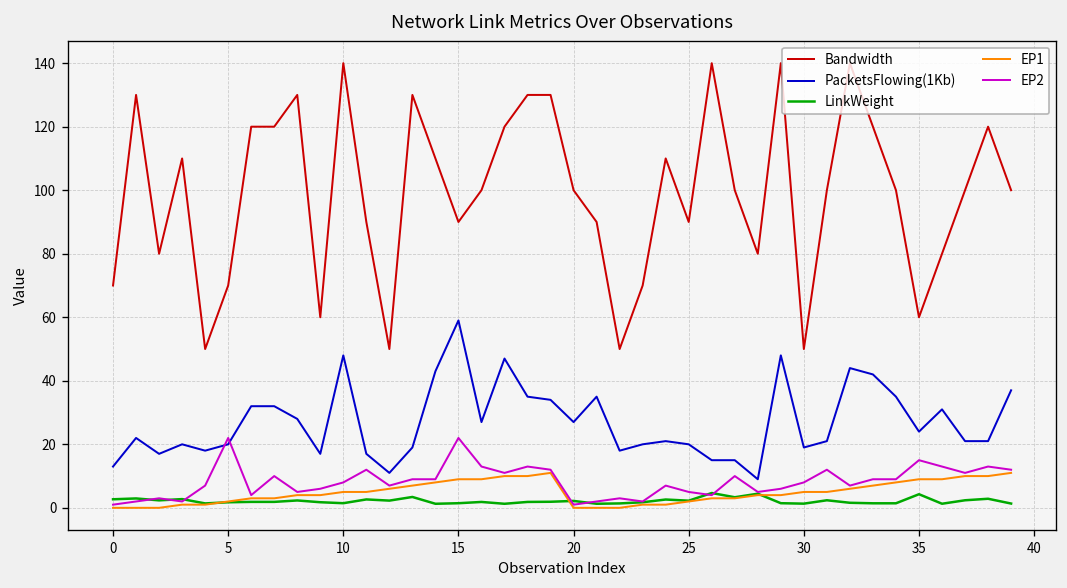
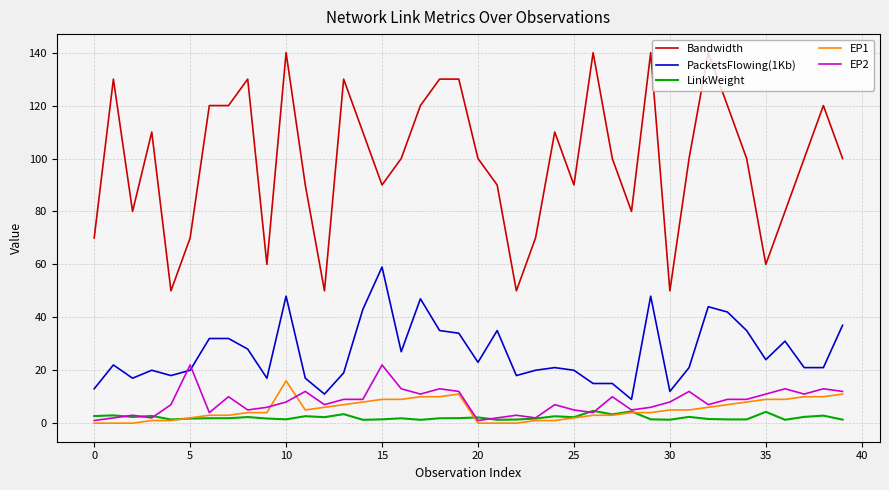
EP1, 10: 5 -> 16
PacketsFlowing(1Kb), 20: 27 -> 23
PacketsFlowing(1Kb), 30: 19 -> 12
EP2, 35: 15 -> 11
